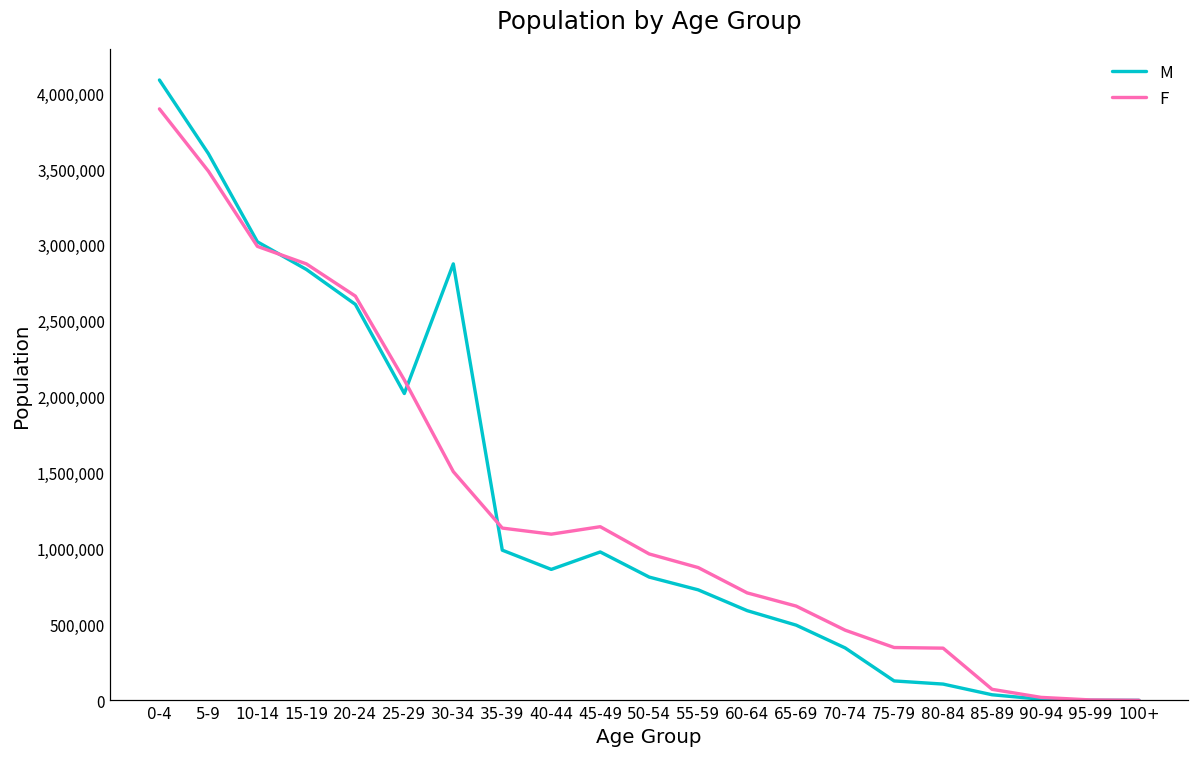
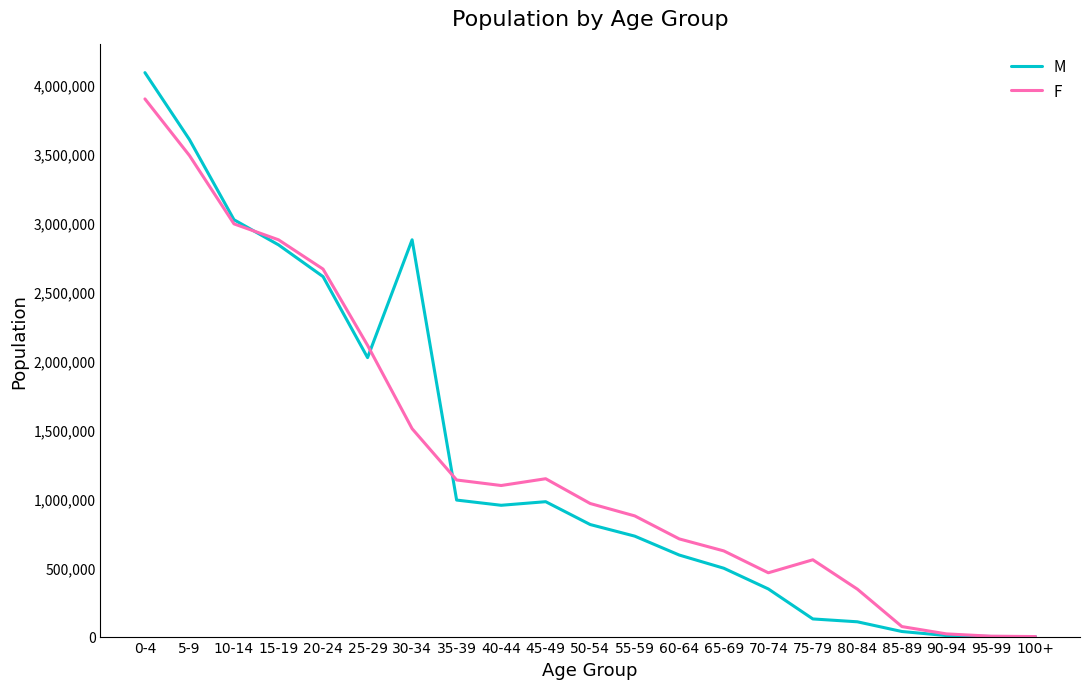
M, 40-44: 860,000 -> 950,000
F, 75-79: 350,000 -> 560,000
